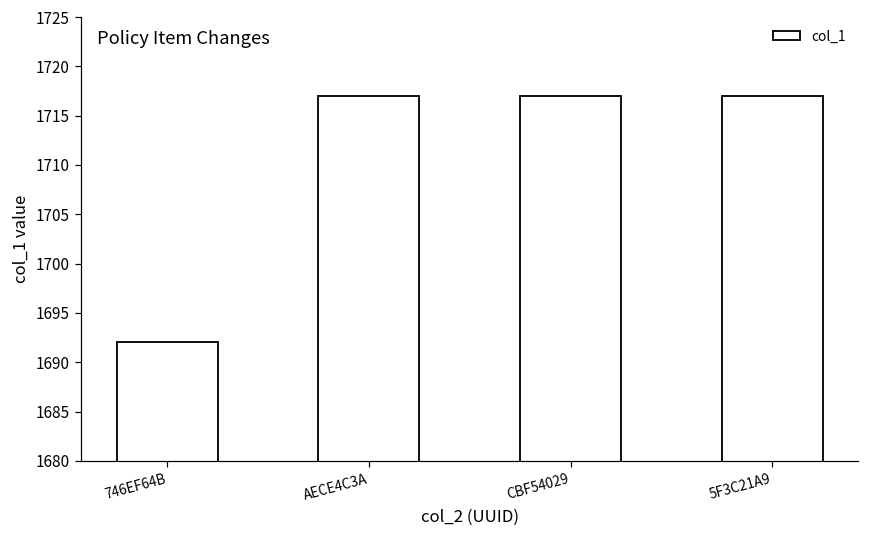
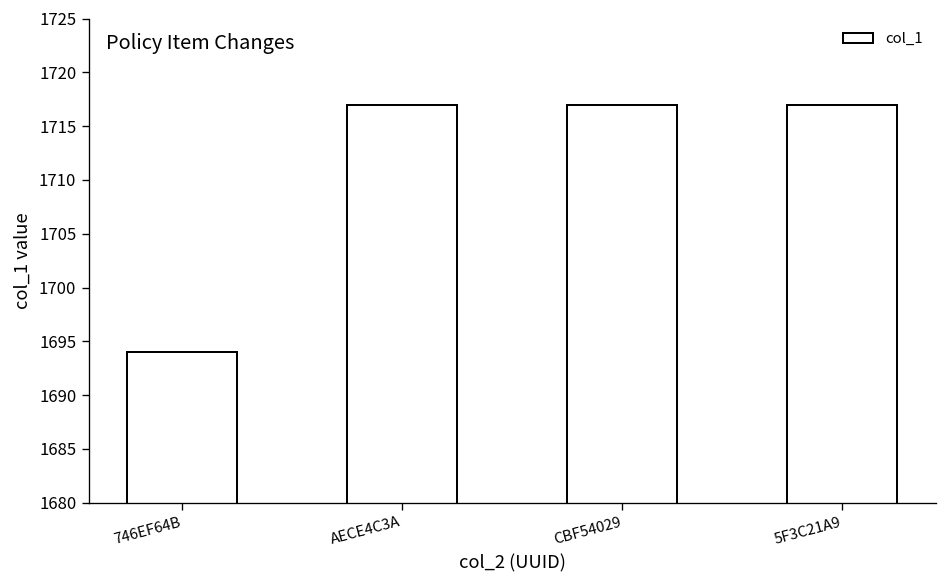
746EF64B: 1692 -> 1694
